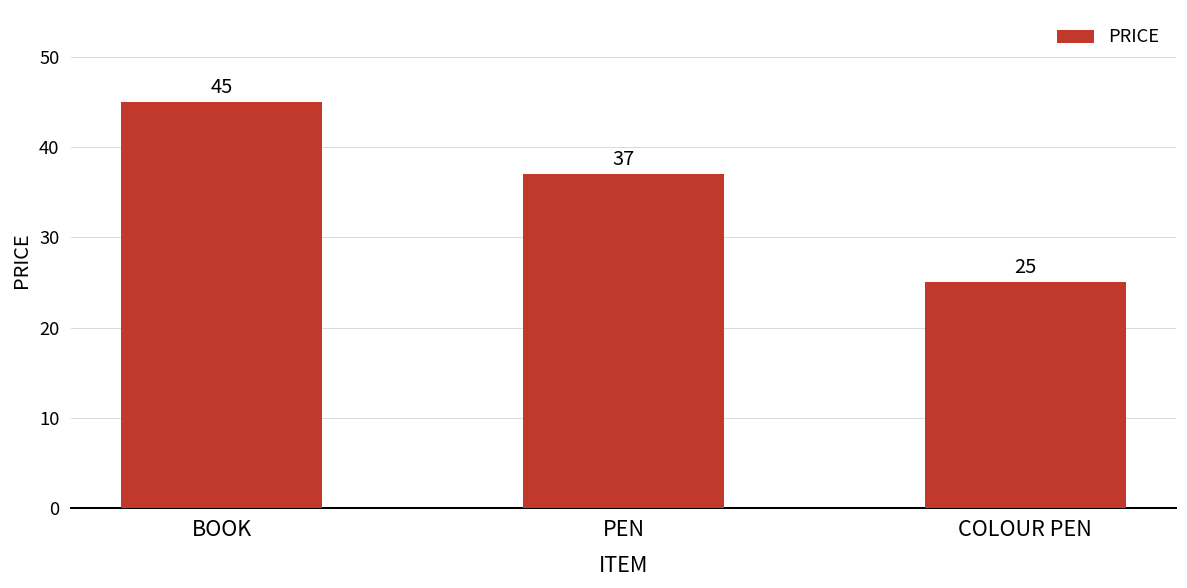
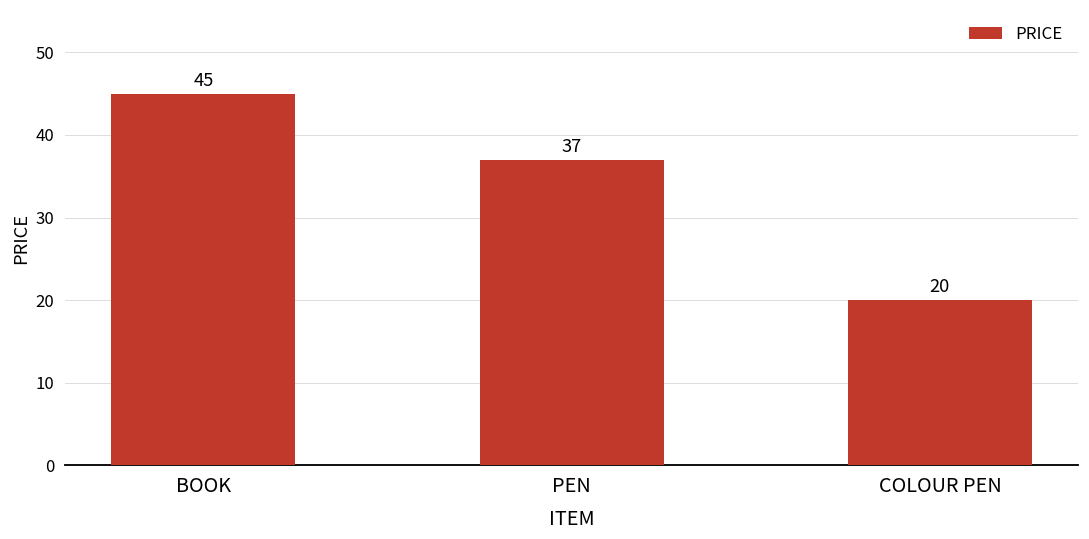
COLOUR PEN: 25 -> 20
